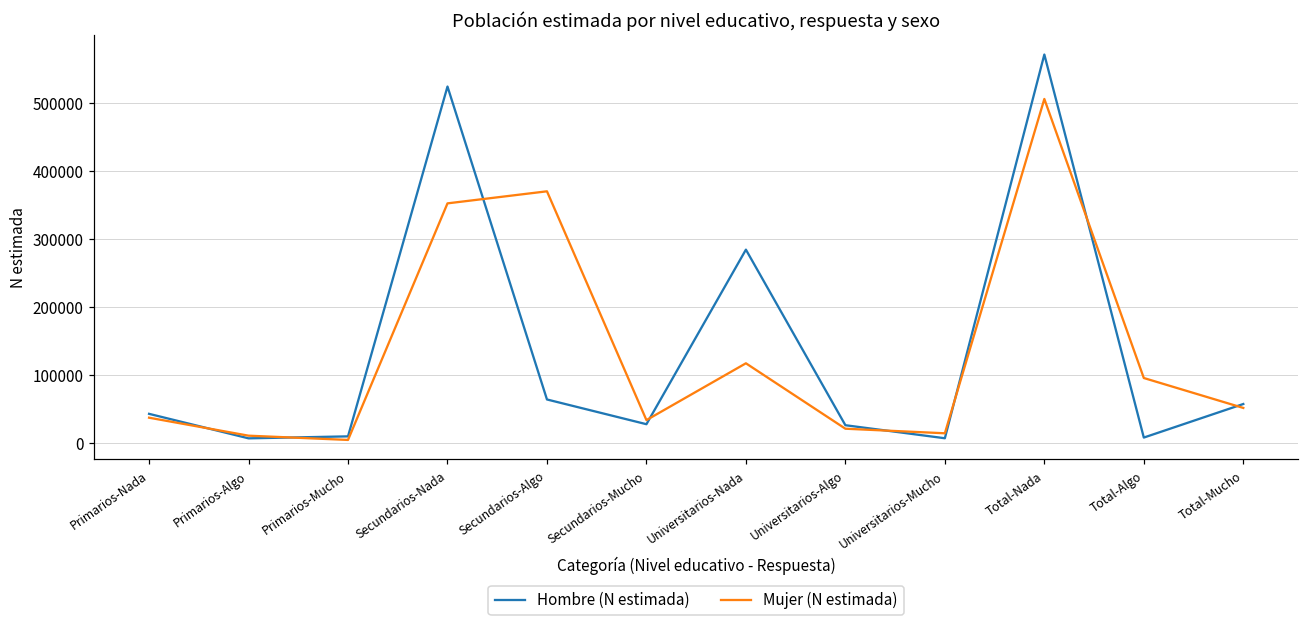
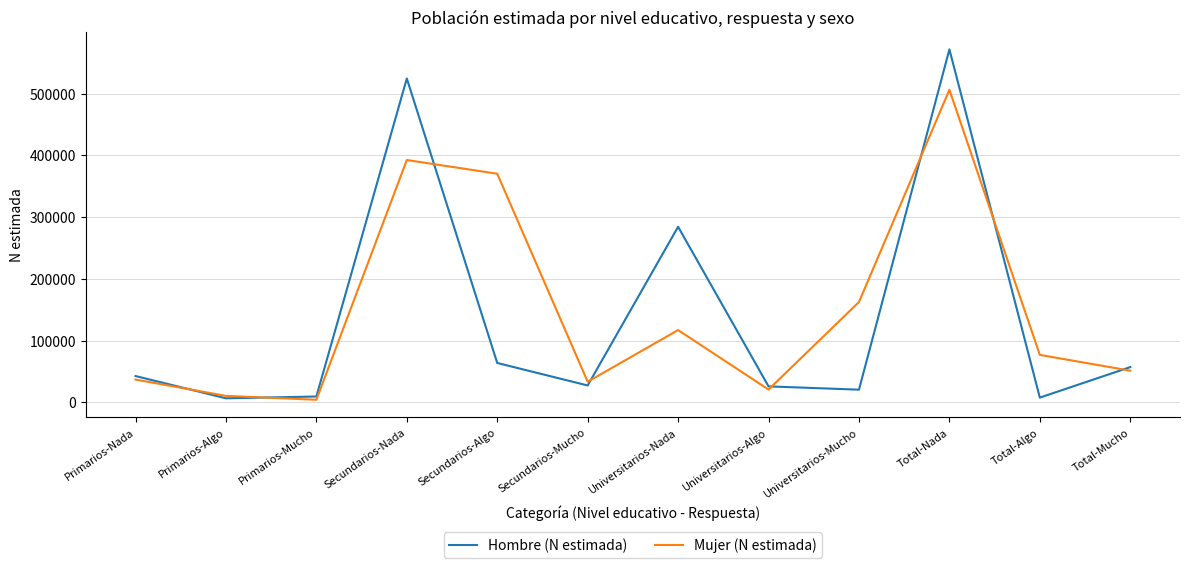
Mujer (N estimada), Secundarios-Nada: 350000 -> 390000
Hombre (N estimada), Universitarios-Mucho: 10000 -> 20000
Mujer (N estimada), Universitarios-Mucho: 10000 -> 160000
Mujer (N estimada), Total-Algo: 100000 -> 80000
